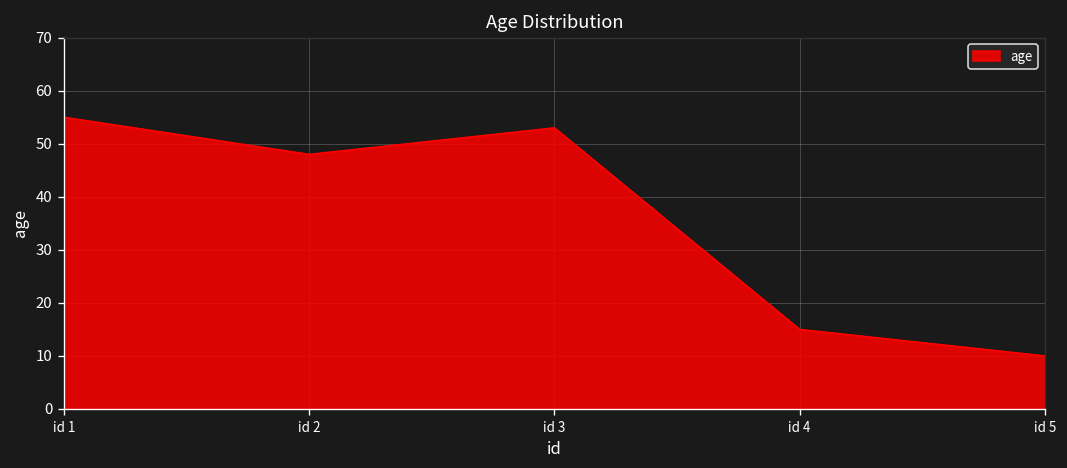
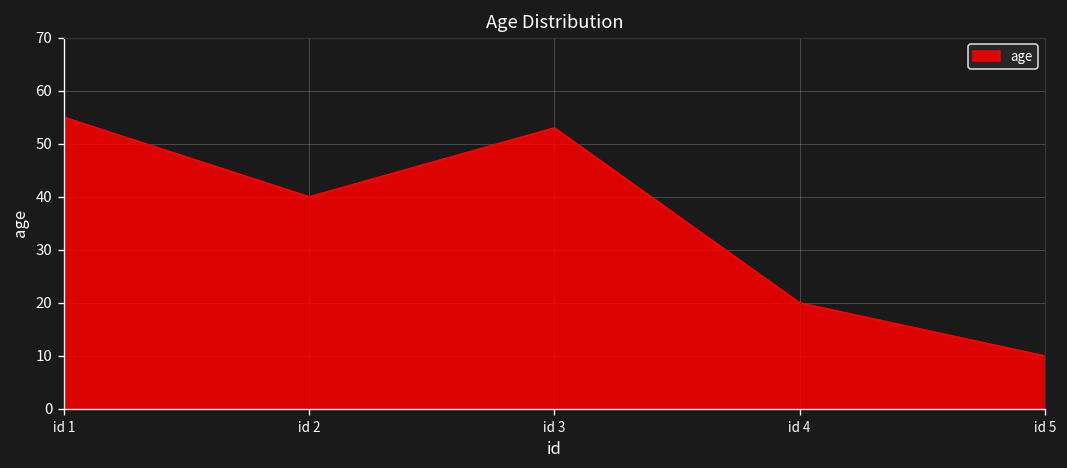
id 2: 48 -> 40
id 4: 15 -> 20
